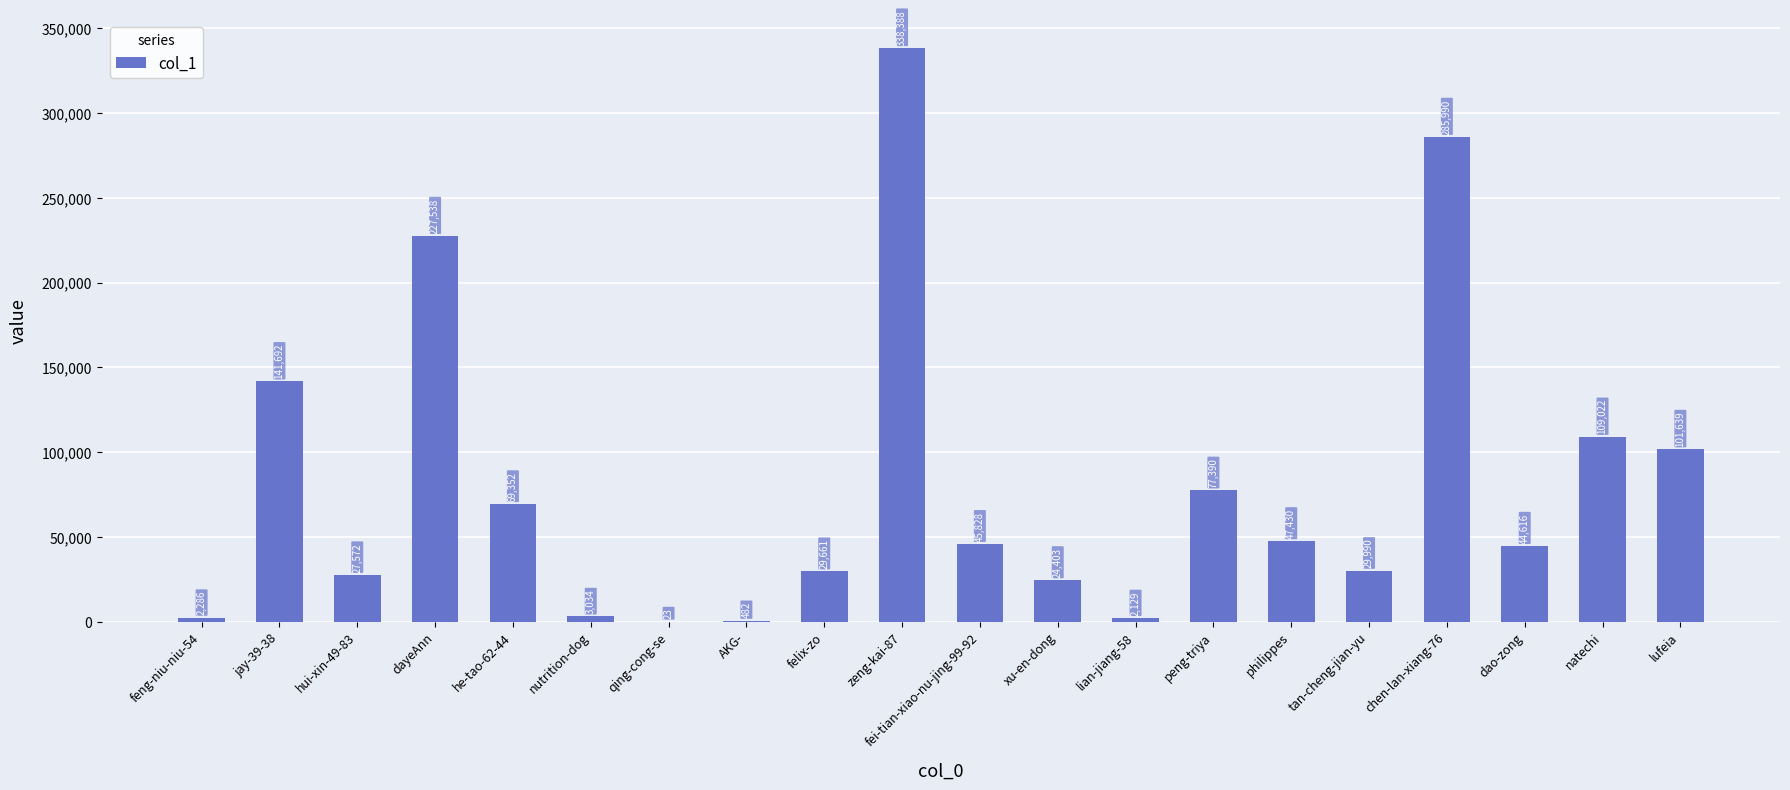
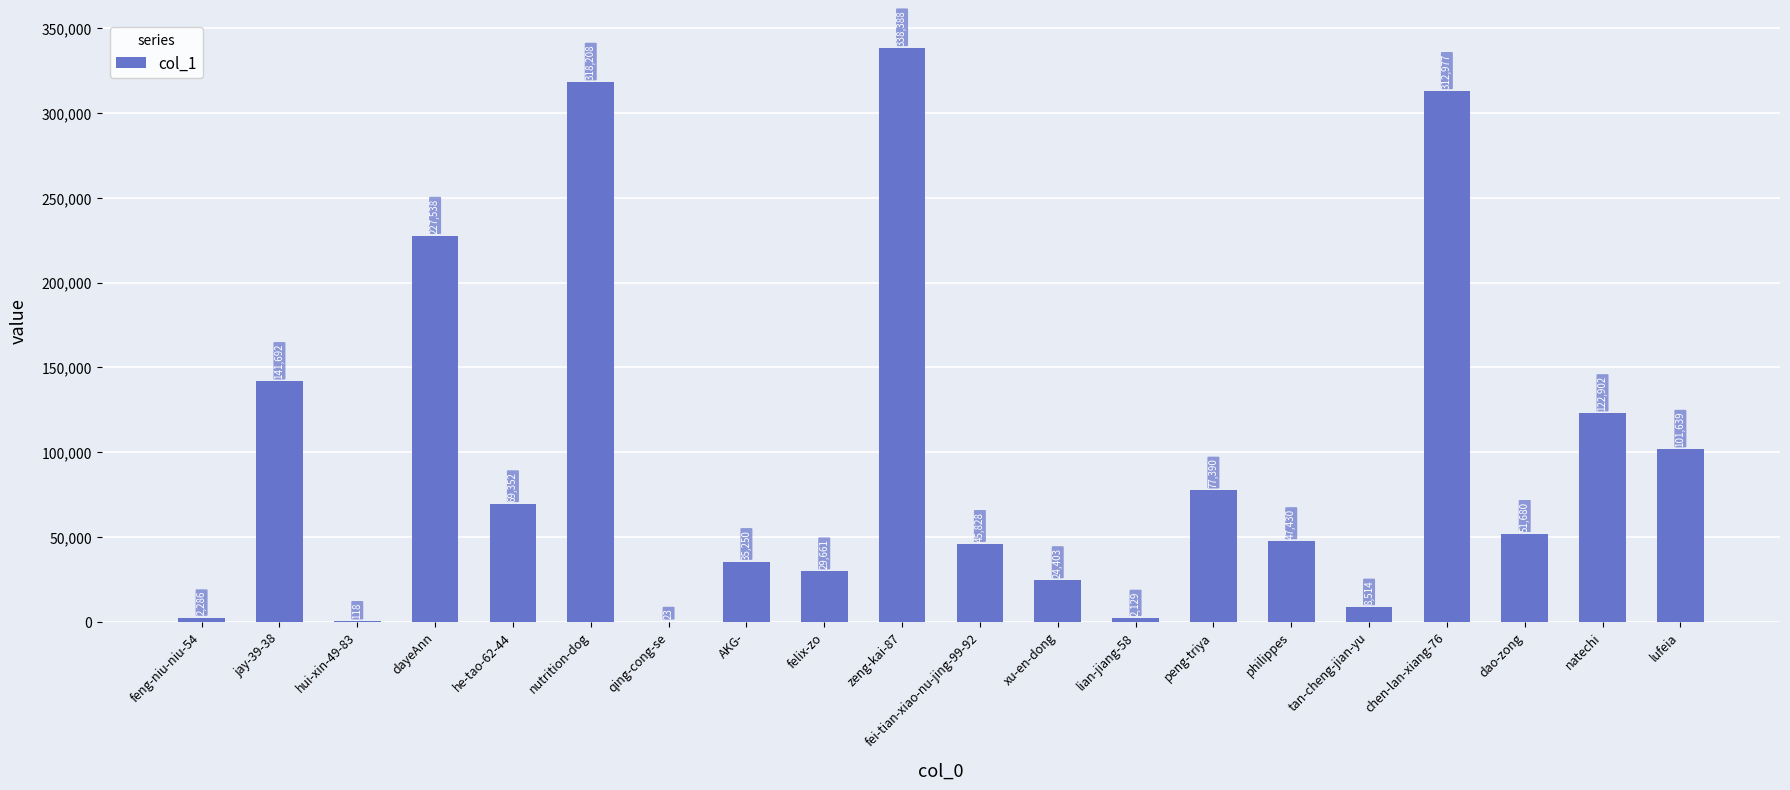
hui-xin-49-83: 27,572 -> 118
nutrition-dog: 3,034 -> 318,208
AKG-: 482 -> 35,250
tan-cheng-jian-yu: 29,990 -> 8,514
chen-lan-xiang-76: 285,990 -> 312,977
dao-zong: 44,616 -> 51,680
natechi: 109,022 -> 122,902
